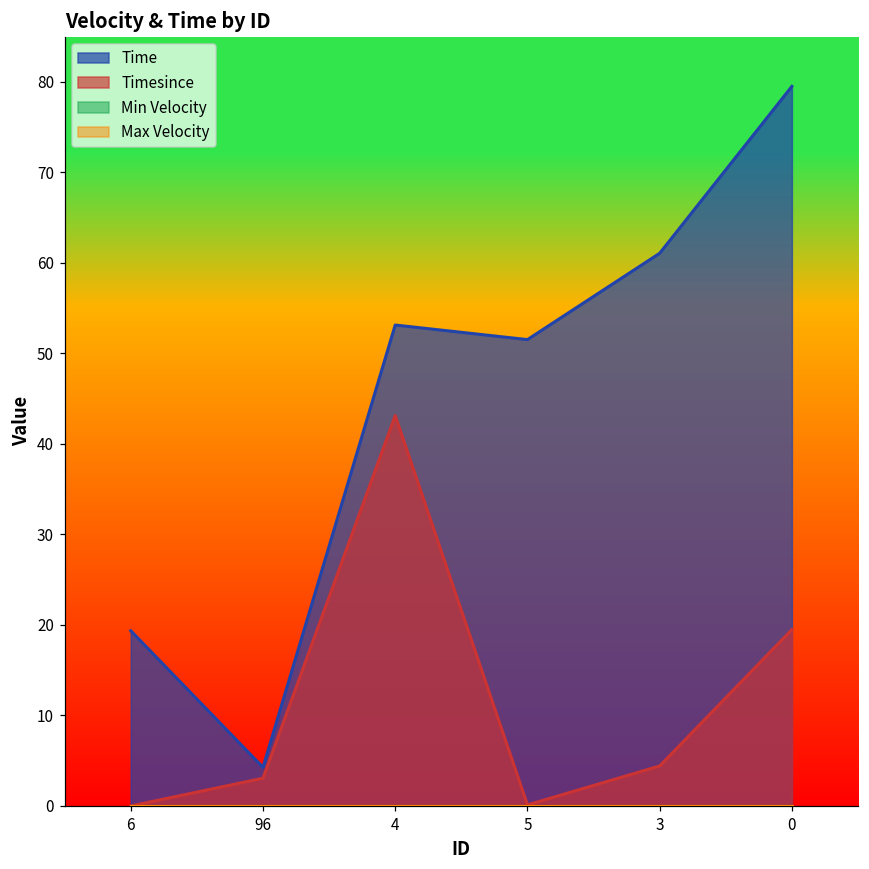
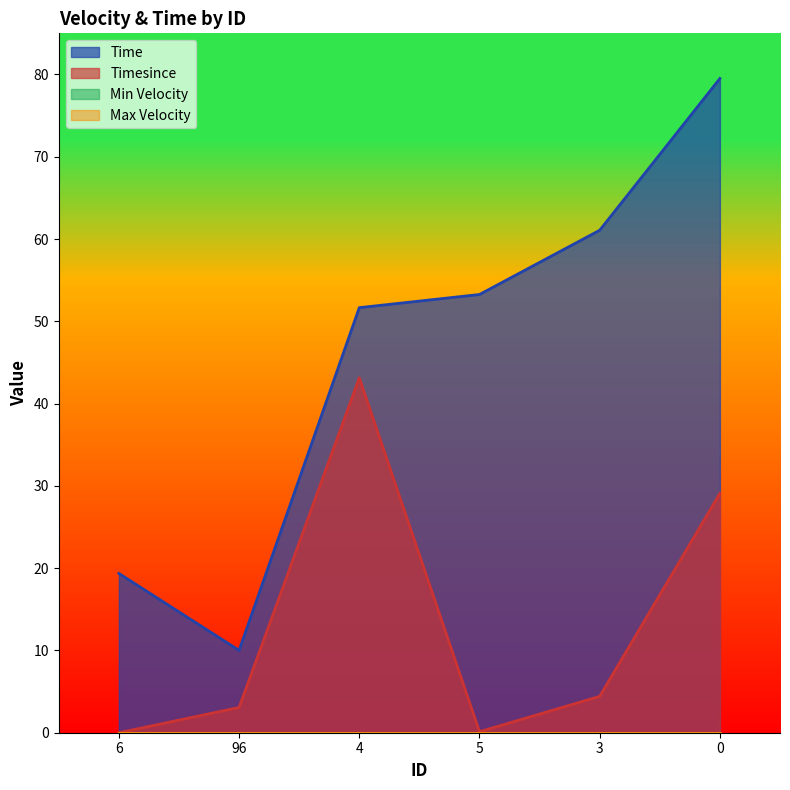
Time, 96: 4 -> 10
Time, 4: 53 -> 52
Time, 5: 52 -> 53
Timesince, 0: 19 -> 29
